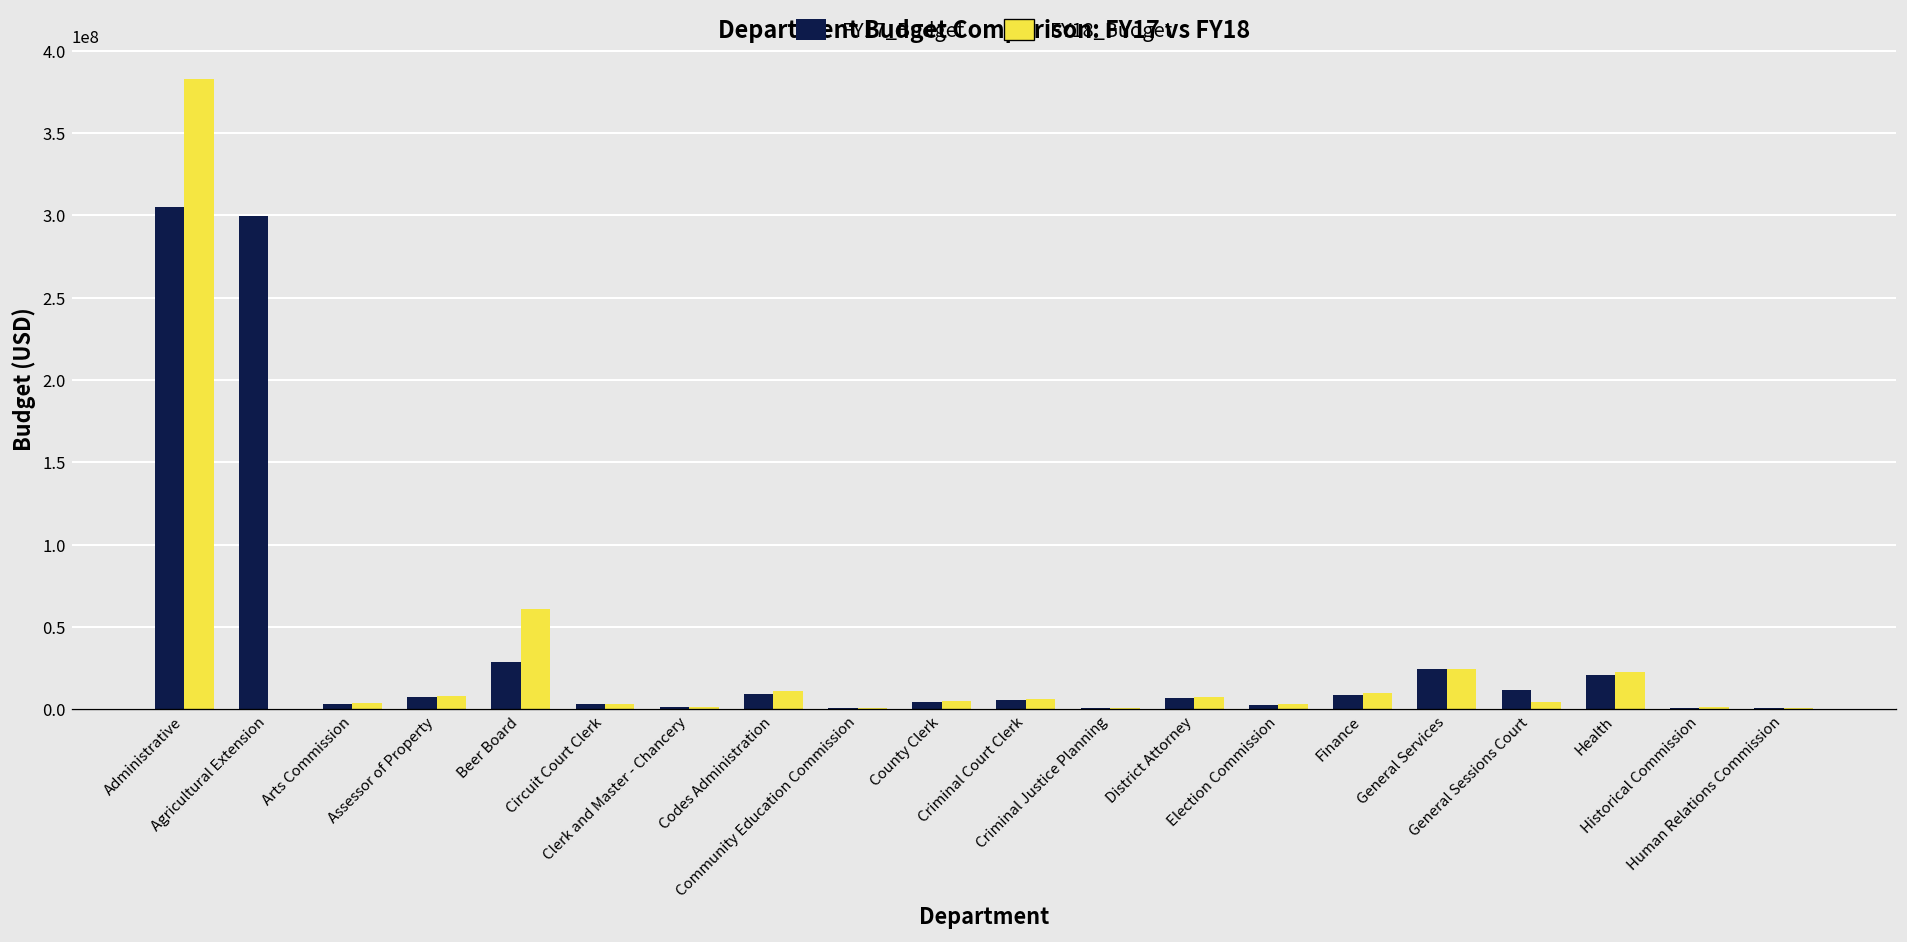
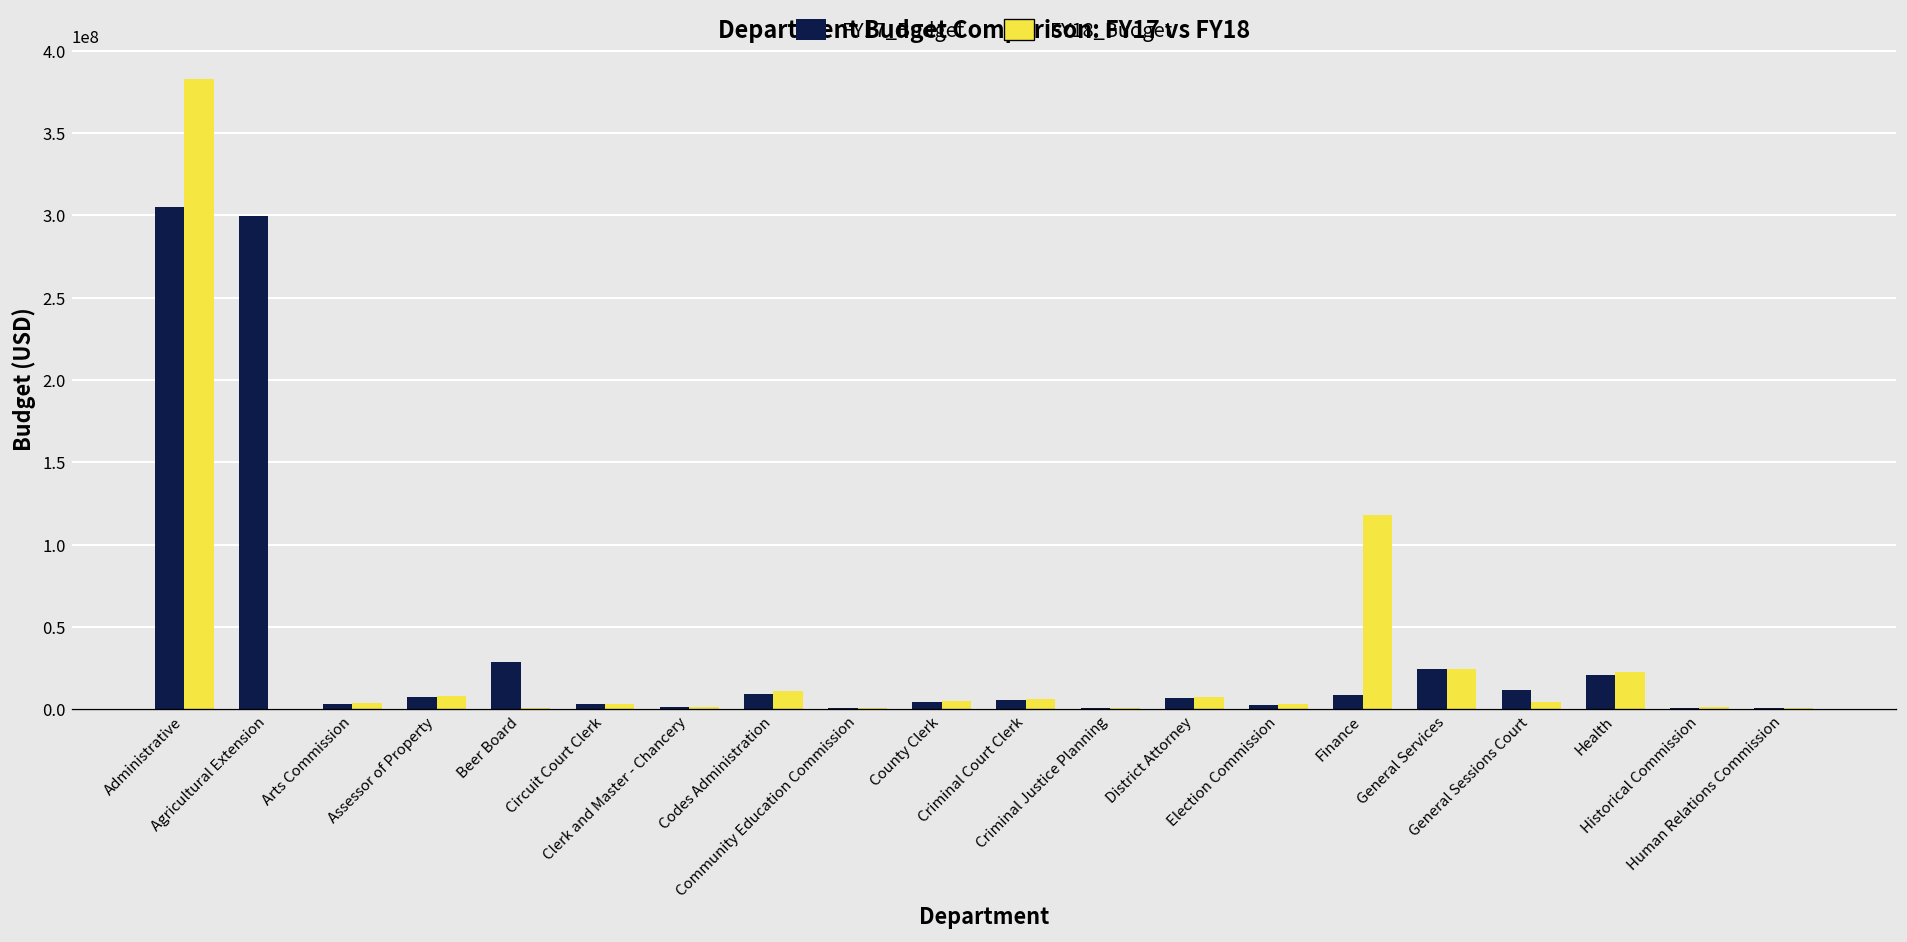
FY18_Budget, Beer Board: 61000000 -> 0
FY18_Budget, Finance: 10000000 -> 118000000
